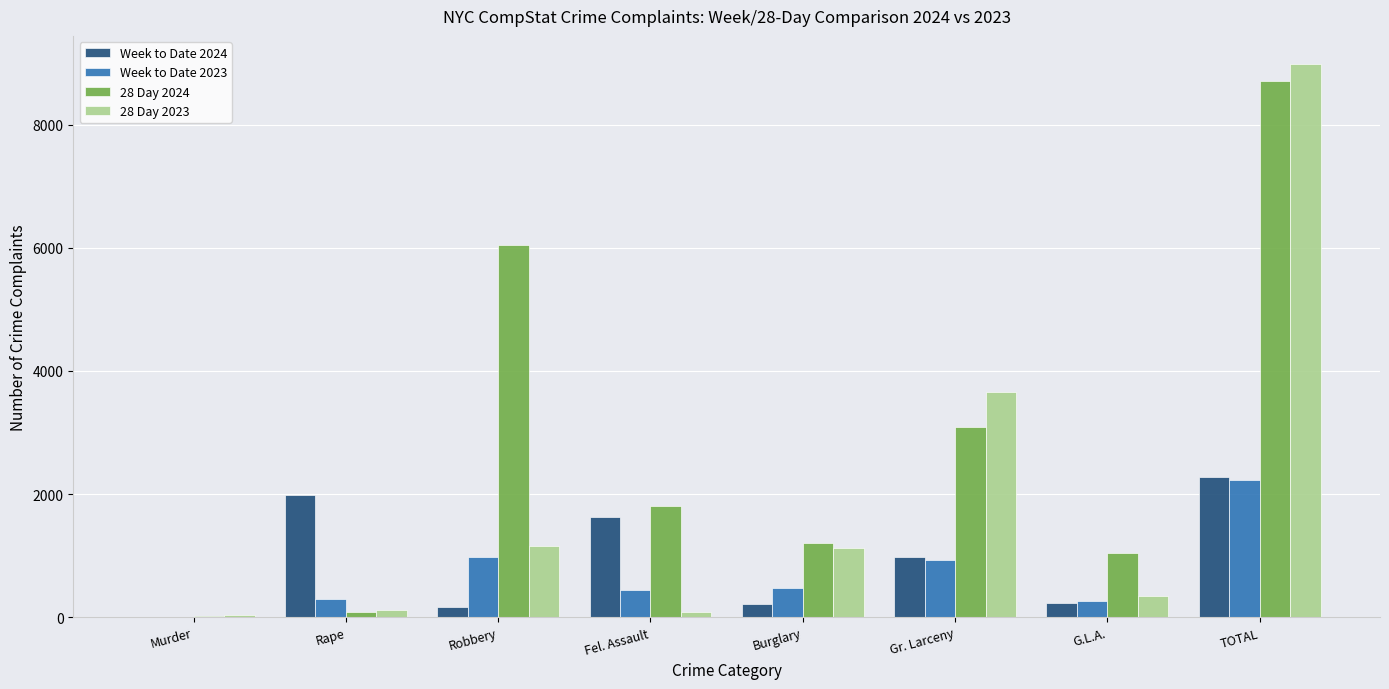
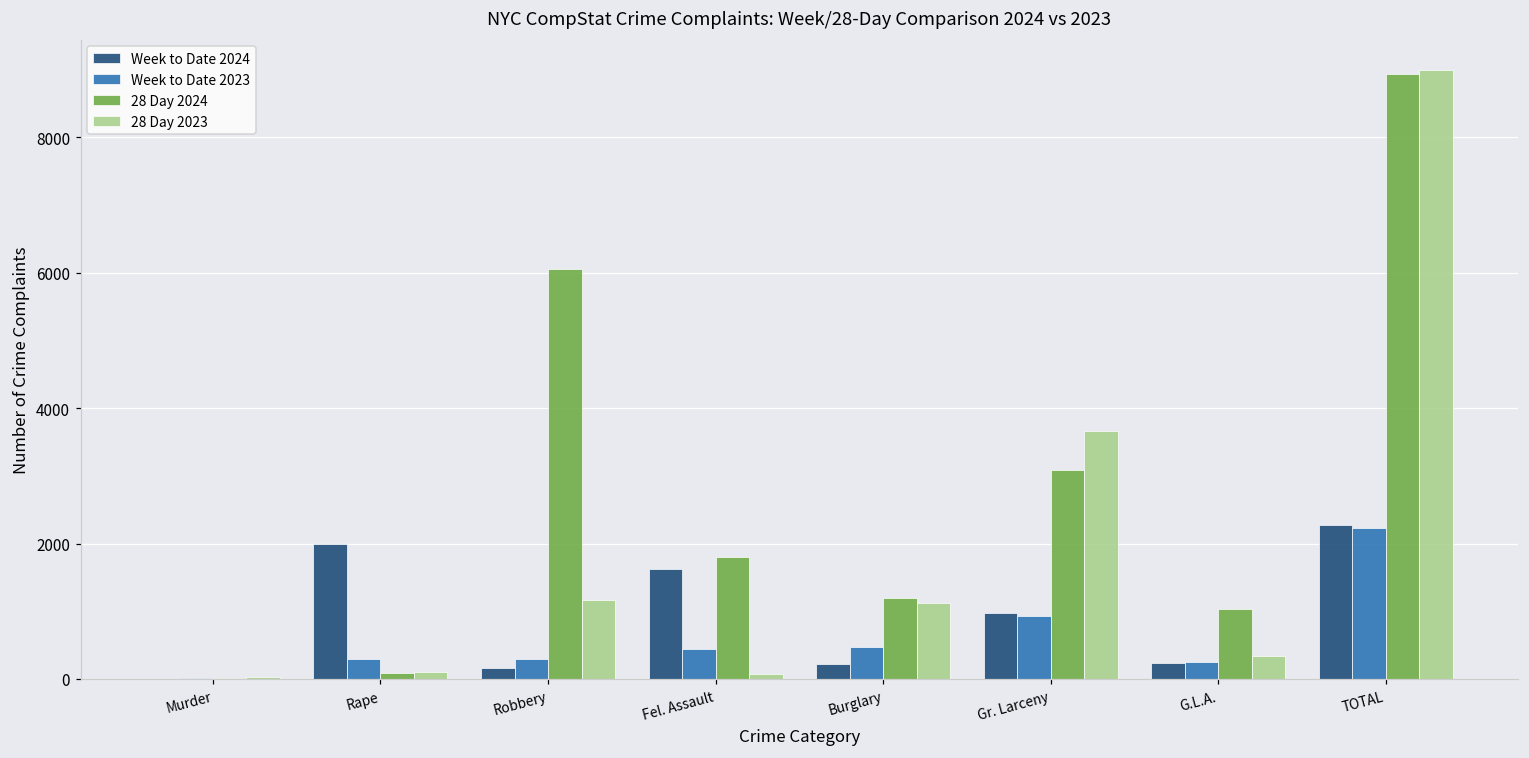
Week to Date 2023, Robbery: 1000 -> 300
28 Day 2024, TOTAL: 8700 -> 8900
